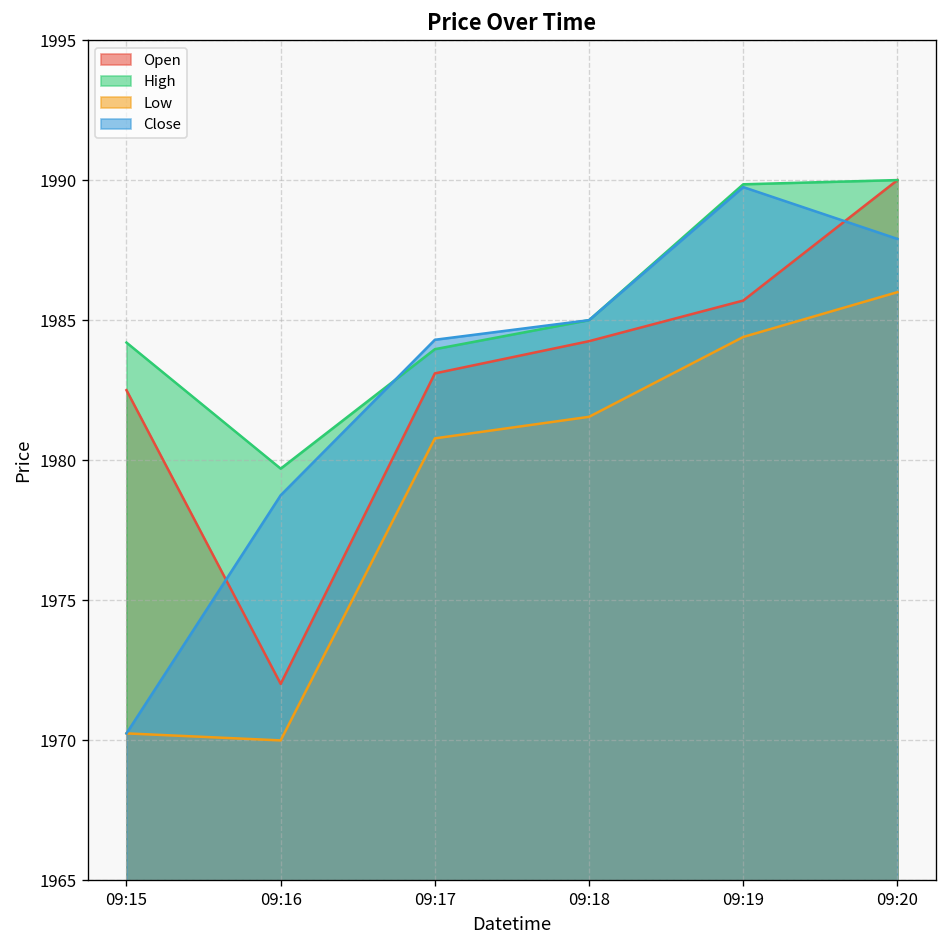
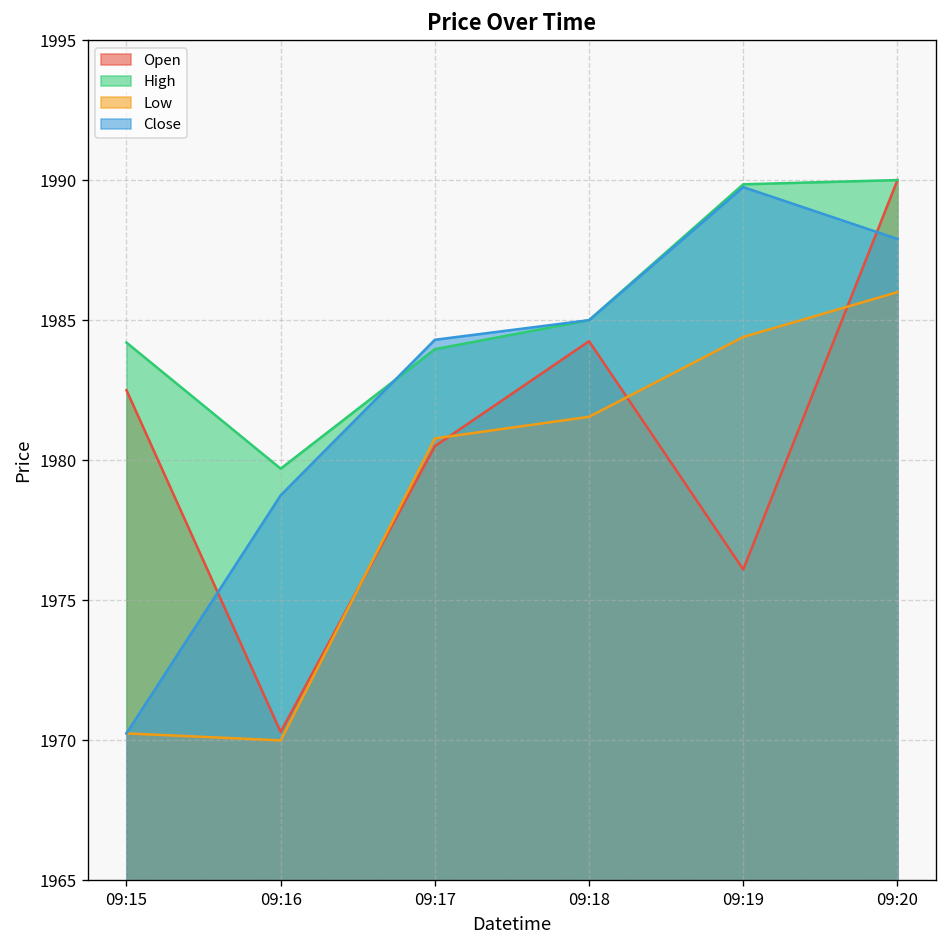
Open, 09:16: 1972.0 -> 1970.3
Open, 09:17: 1983.1 -> 1980.5
Open, 09:19: 1985.7 -> 1976.1
